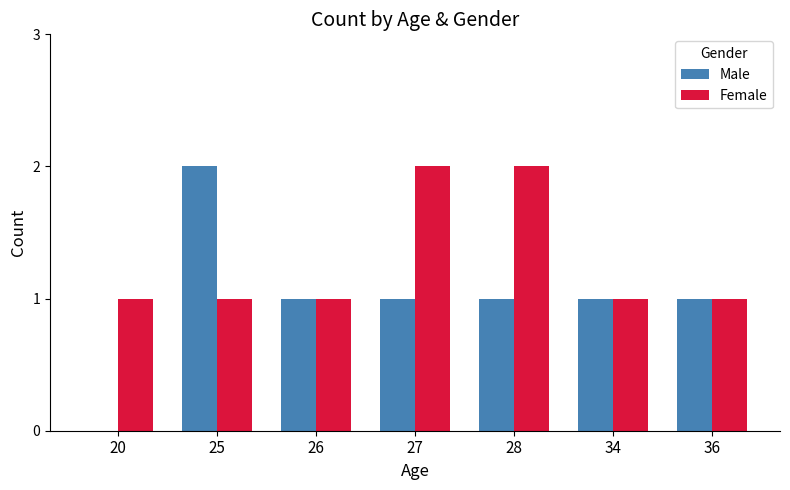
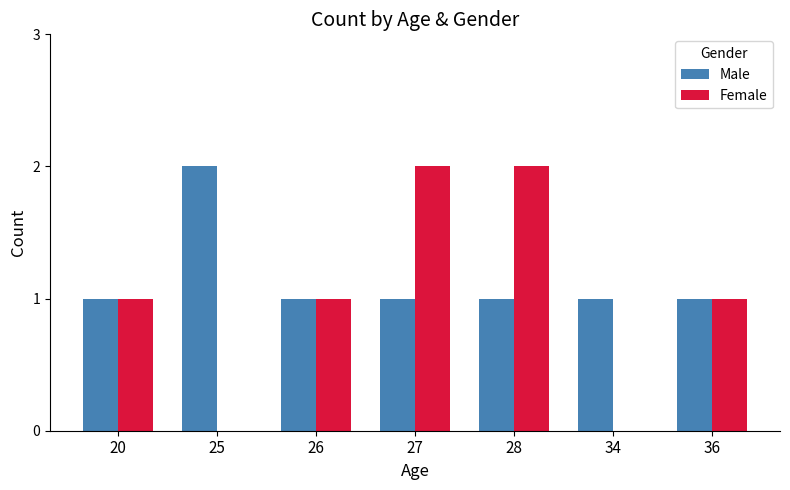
Male, 20: 0 -> 1
Female, 25: 1 -> 0
Female, 34: 1 -> 0
